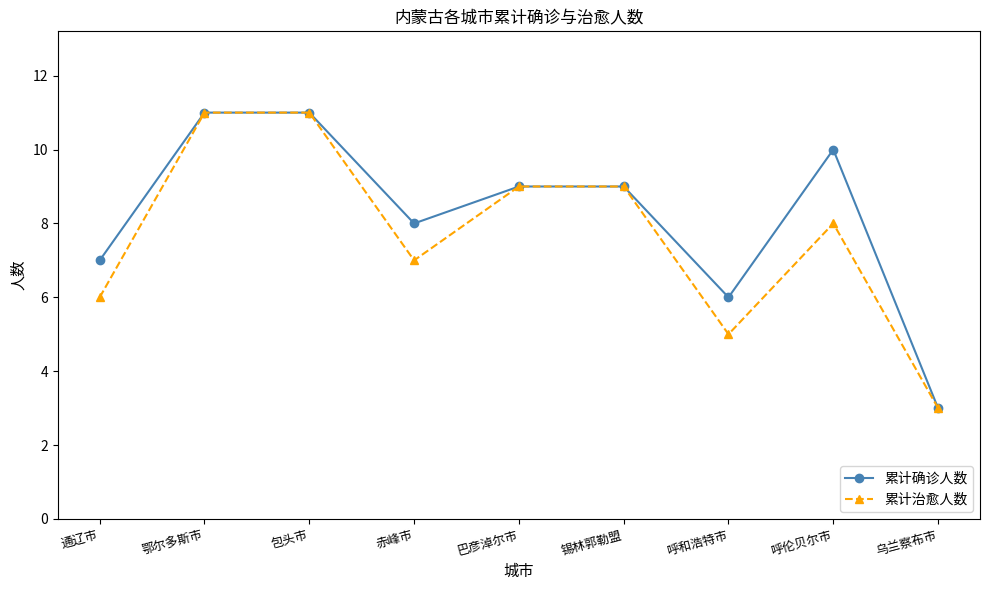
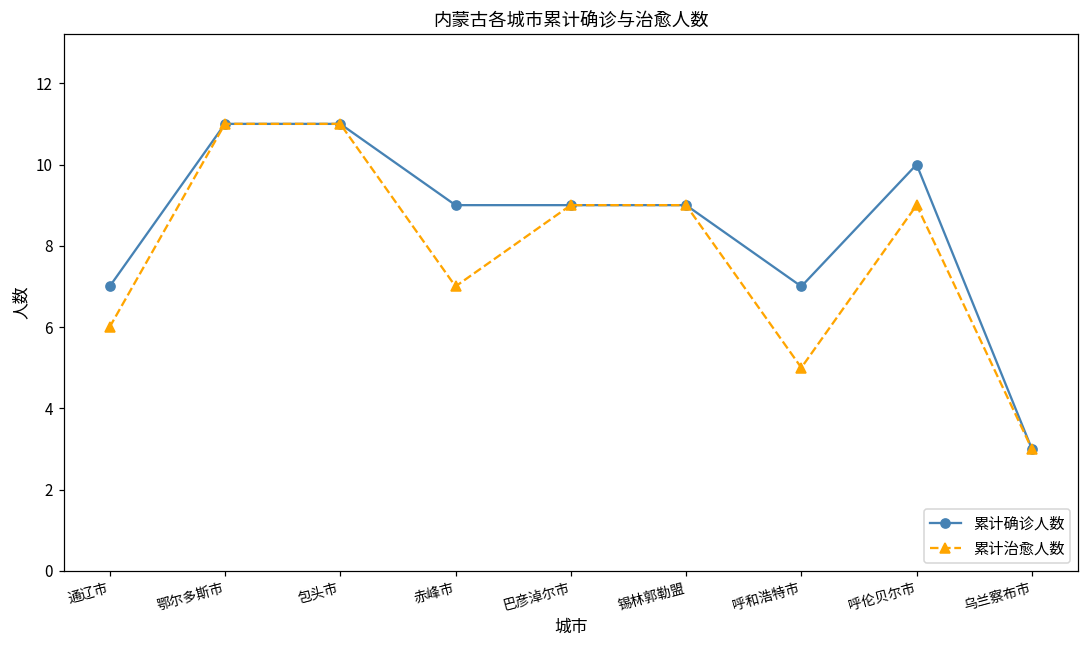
累计确诊人数, 赤峰市: 8 -> 9
累计确诊人数, 呼和浩特市: 6 -> 7
累计治愈人数, 呼伦贝尔市: 8 -> 9
